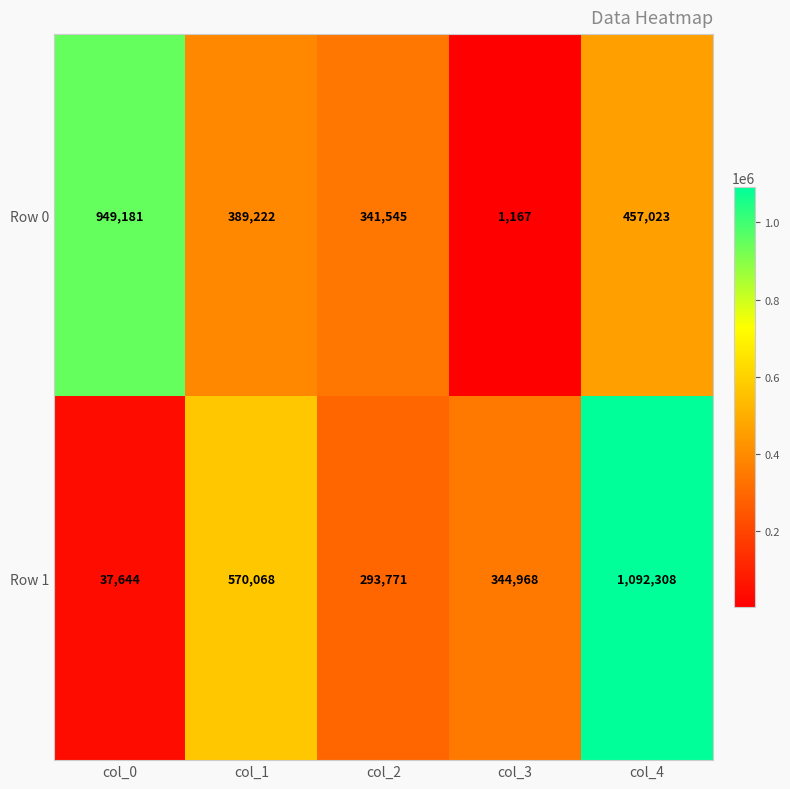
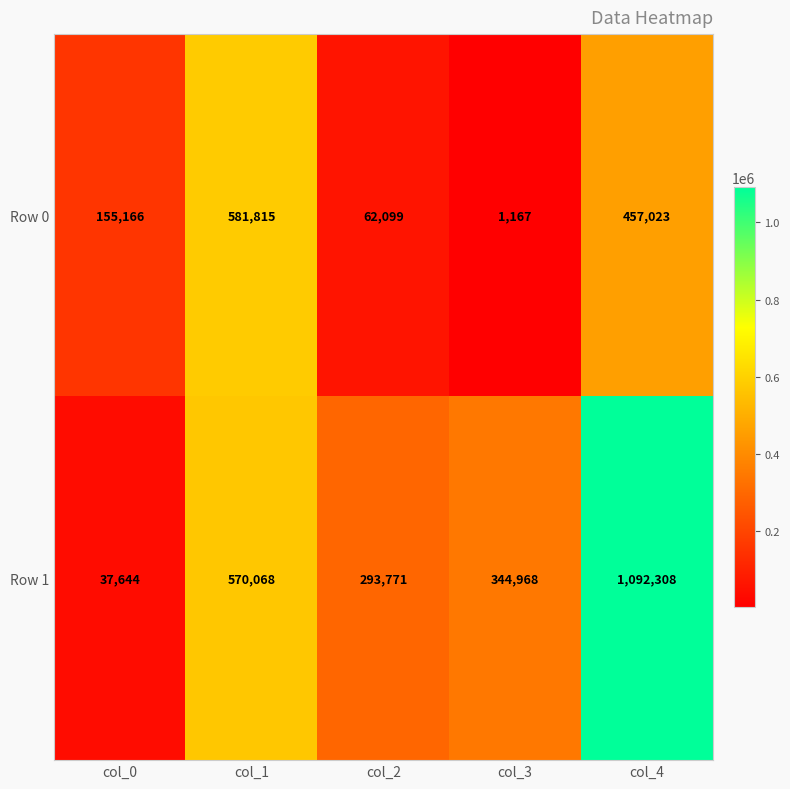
Row 0, col_0: 949,181 -> 155,166
Row 0, col_1: 389,222 -> 581,815
Row 0, col_2: 341,545 -> 62,099
